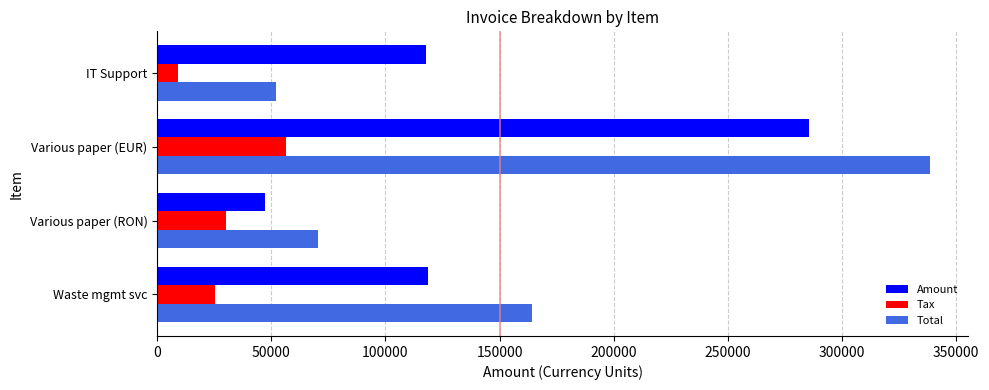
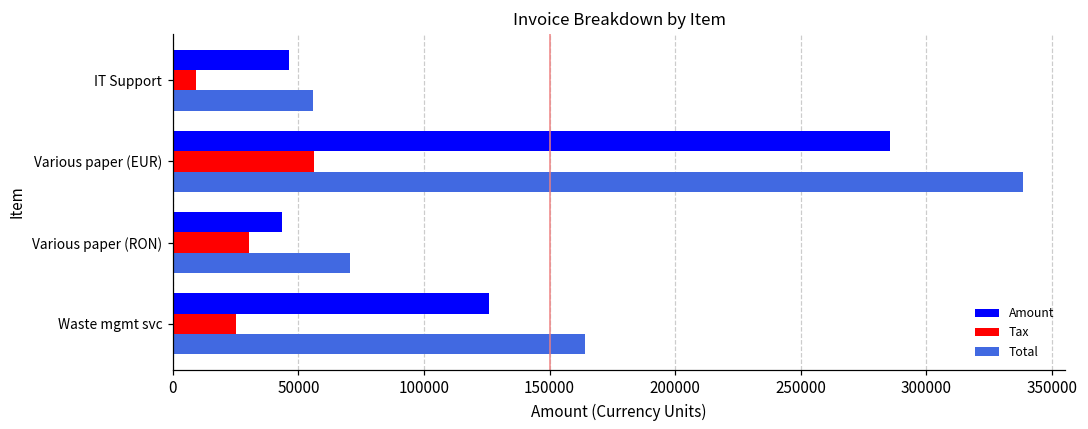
Amount, IT Support: 118000 -> 46000
Total, IT Support: 52000 -> 56000
Amount, Various paper (RON): 47000 -> 43000
Amount, Waste mgmt svc: 119000 -> 126000
